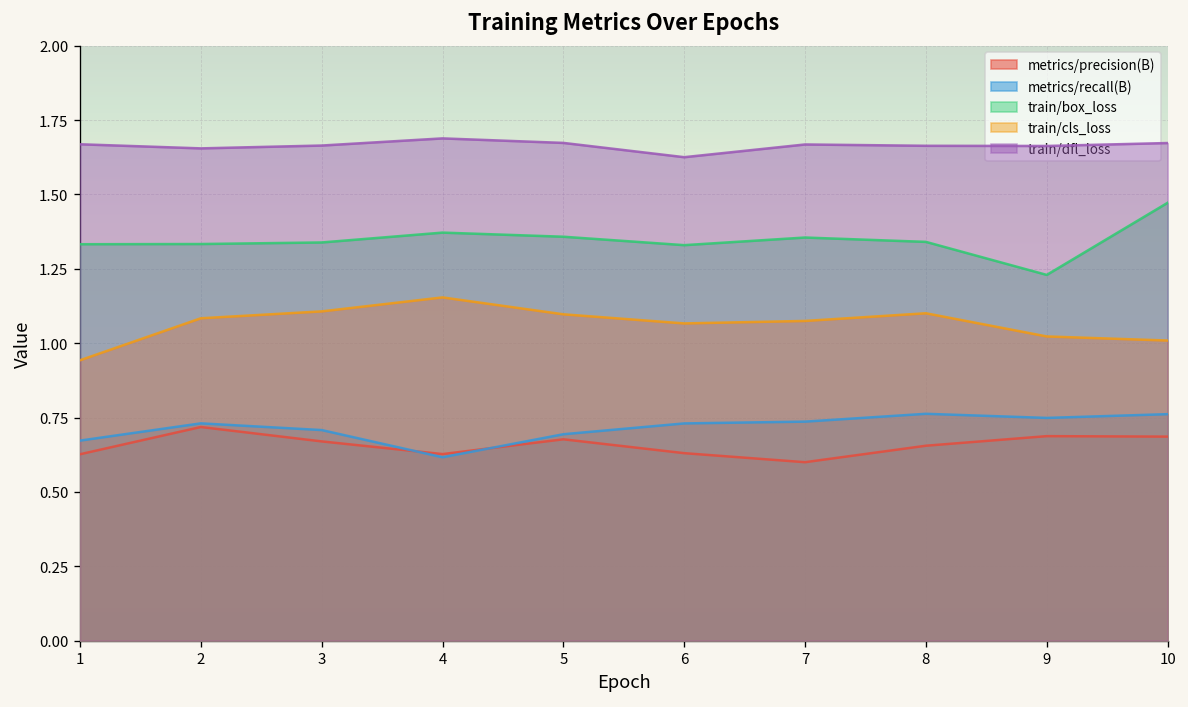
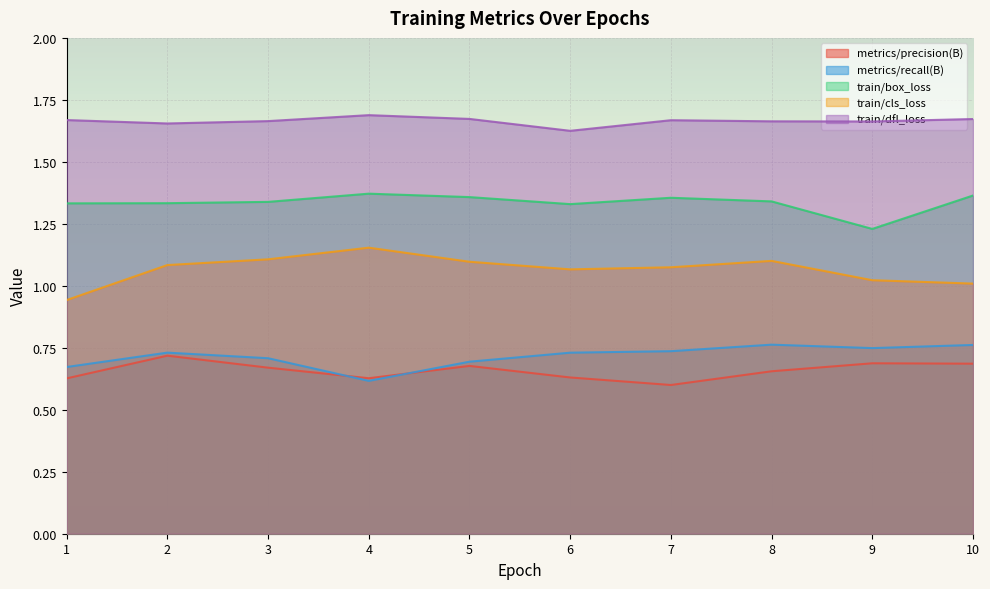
train/box_loss, 10: 1.47 -> 1.36
